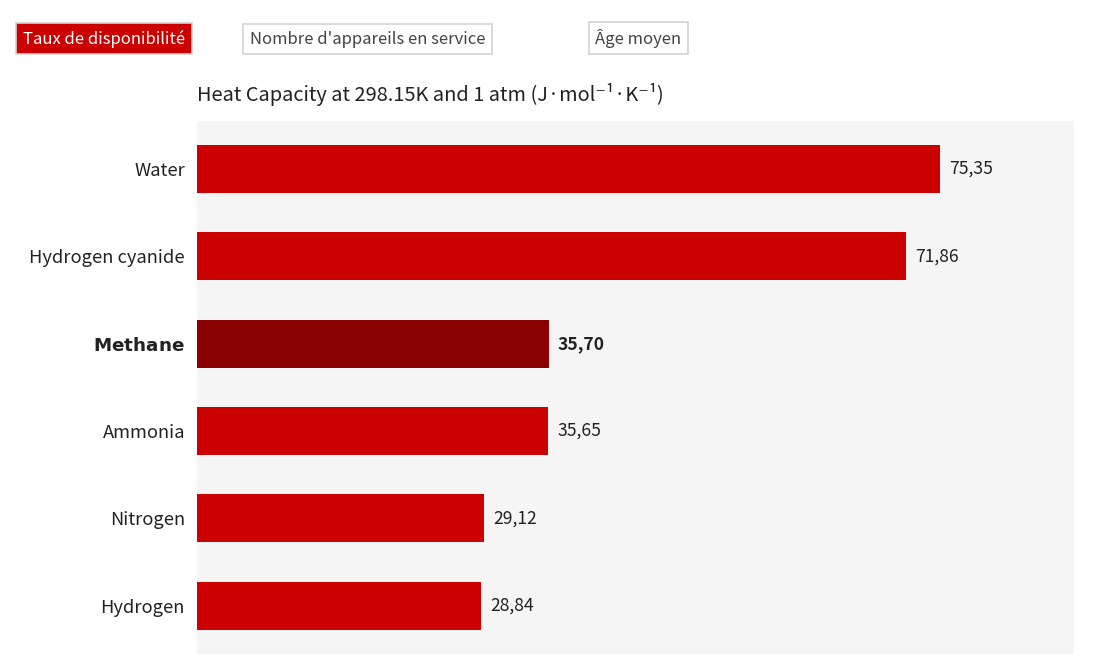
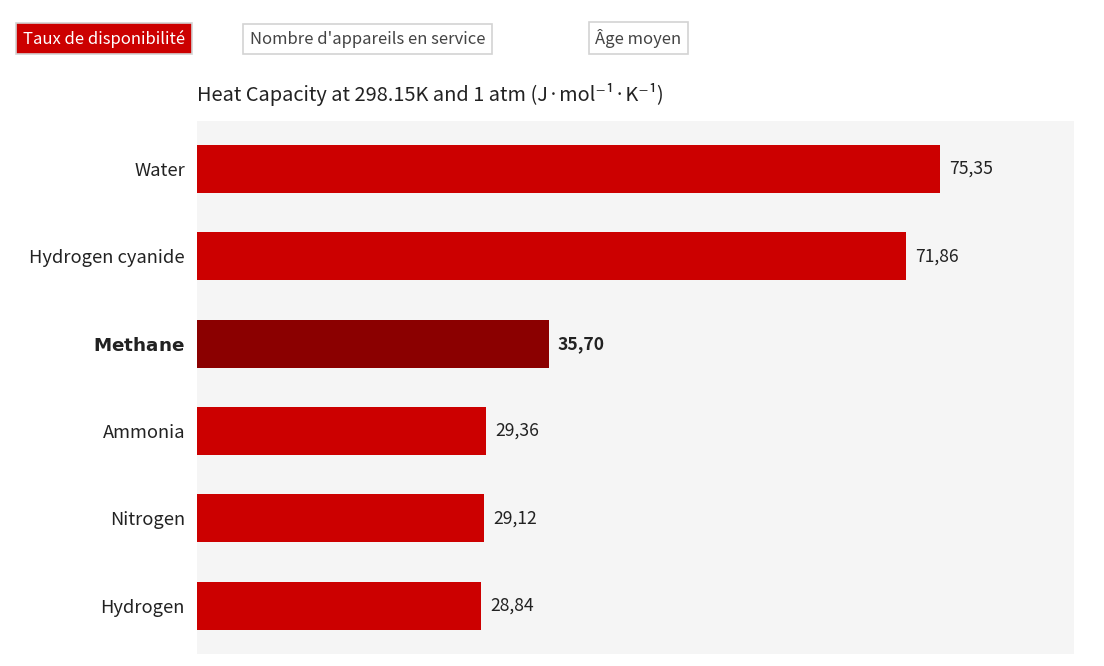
Ammonia: 35,65 -> 29,36
